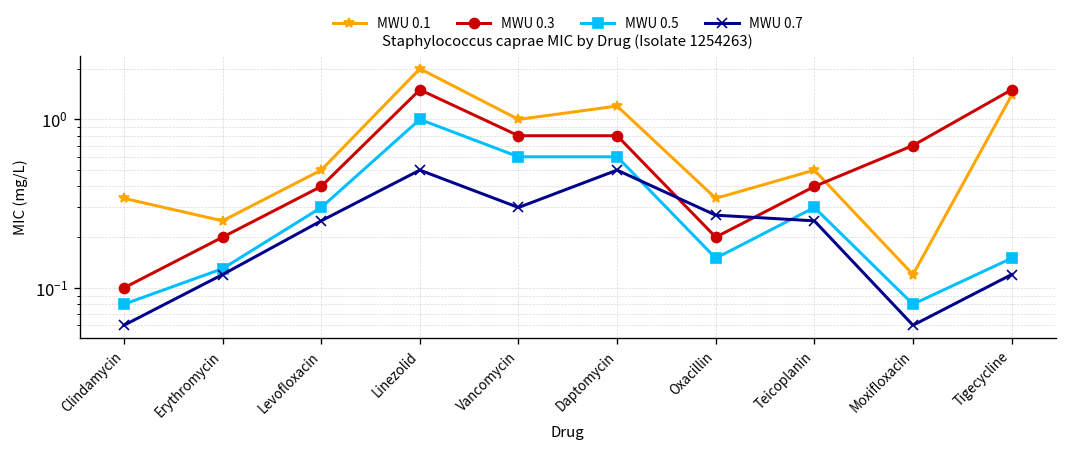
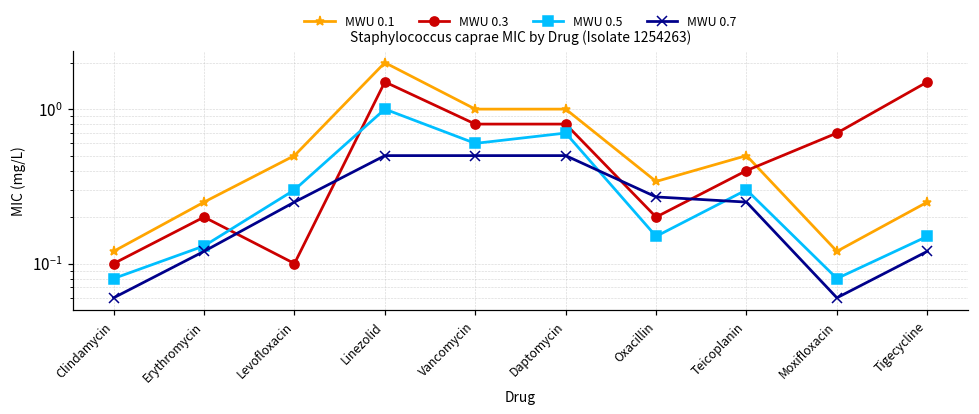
MWU 0.1, Clindamycin: 0.34 -> 0.12
MWU 0.3, Levofloxacin: 0.4 -> 0.1
MWU 0.7, Vancomycin: 0.3 -> 0.5
MWU 0.1, Daptomycin: 1.2 -> 1.0
MWU 0.5, Daptomycin: 0.6 -> 0.7
MWU 0.1, Tigecycline: 1.4 -> 0.25
